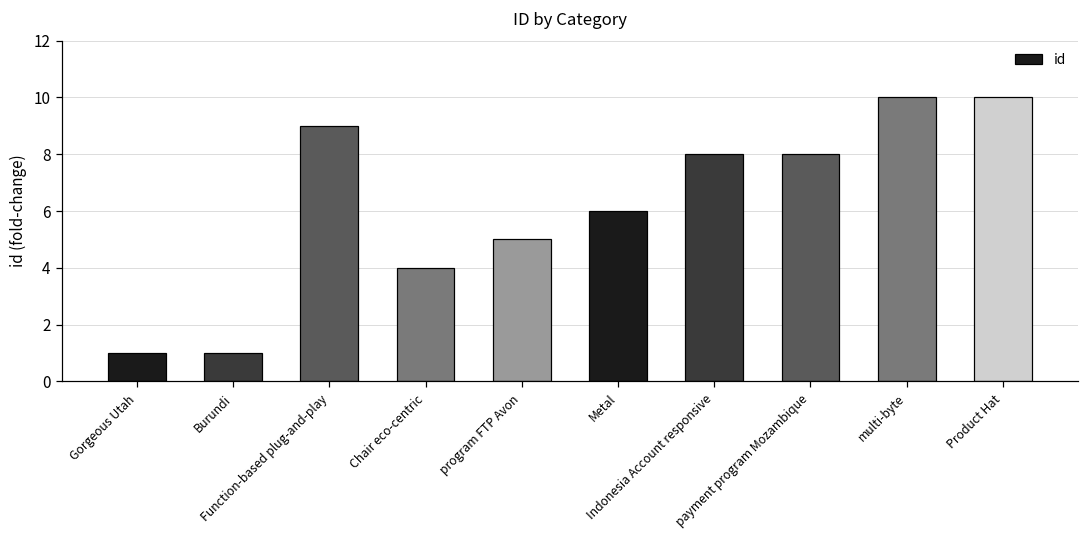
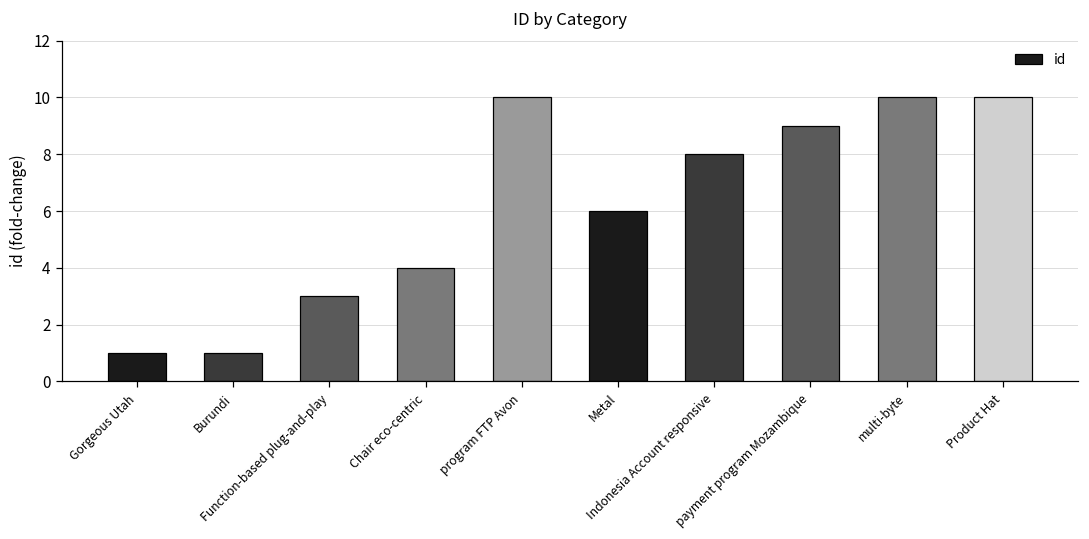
Function-based plug-and-play: 9 -> 3
program FTP Avon: 5 -> 10
payment program Mozambique: 8 -> 9
